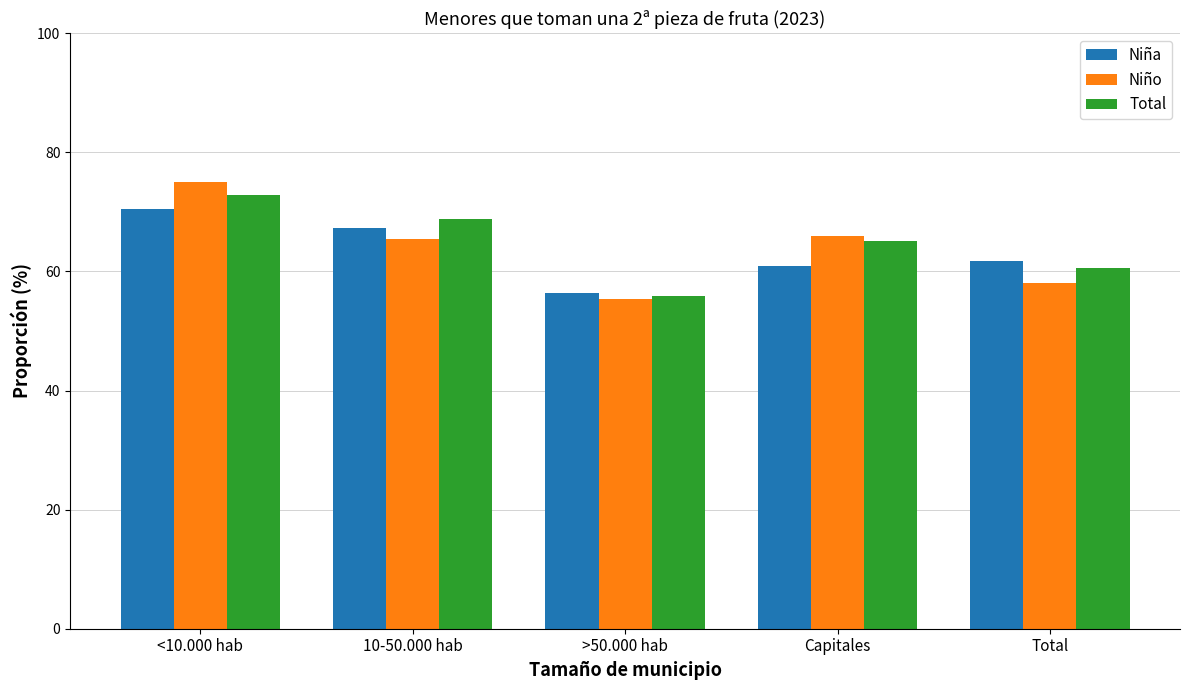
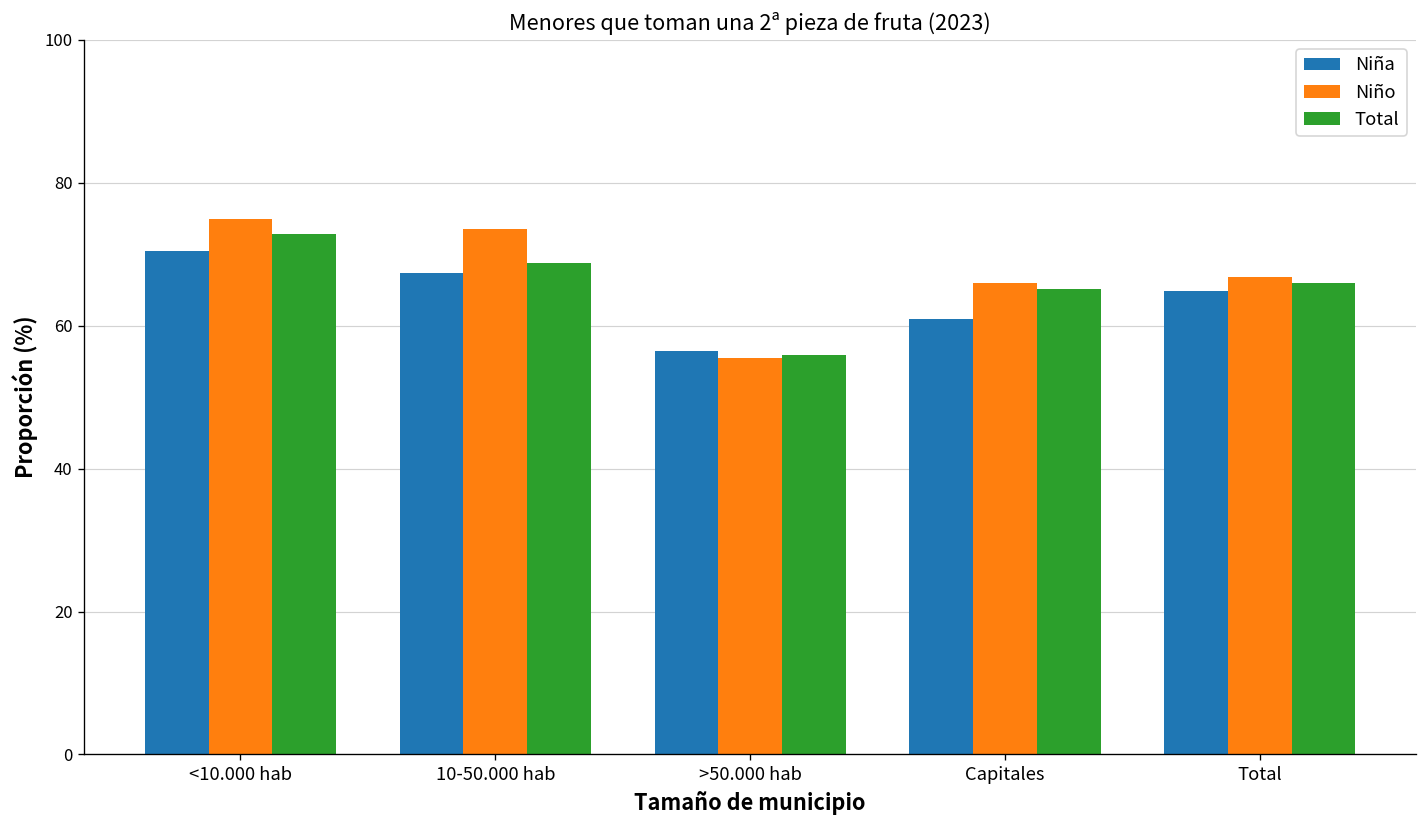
Niño, 10-50.000 hab: 65 -> 73
Niña, Total: 62 -> 65
Niño, Total: 58 -> 67
Total, Total: 61 -> 66
